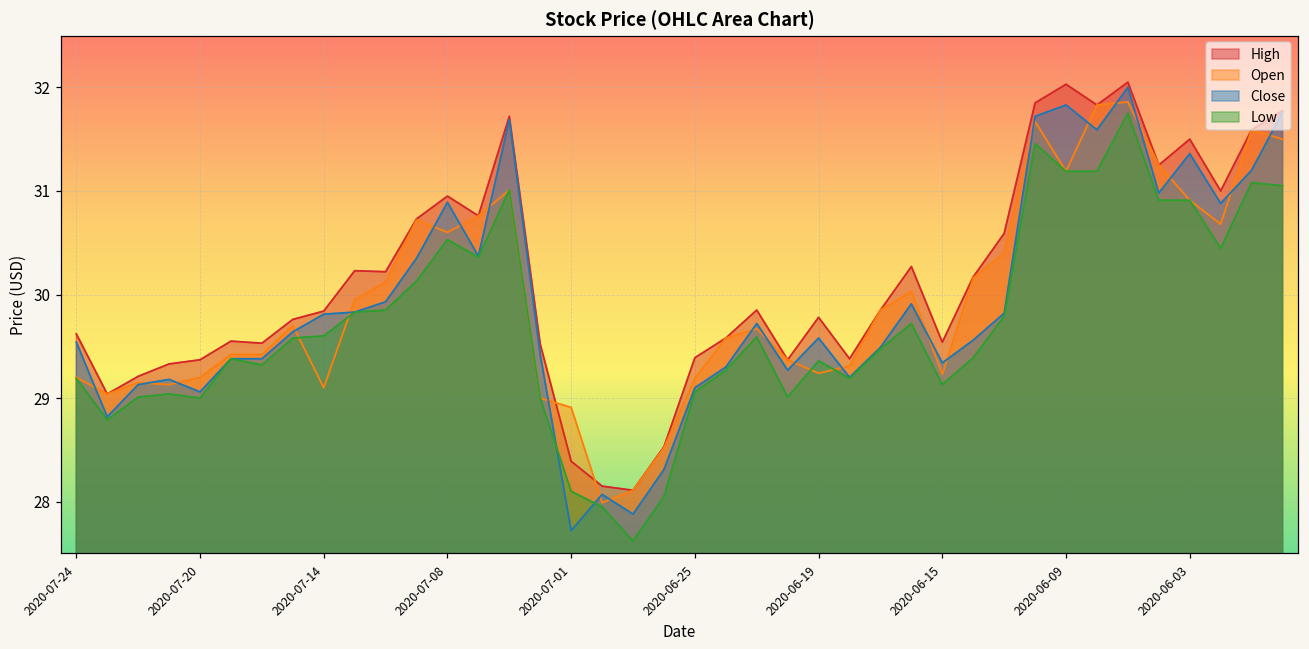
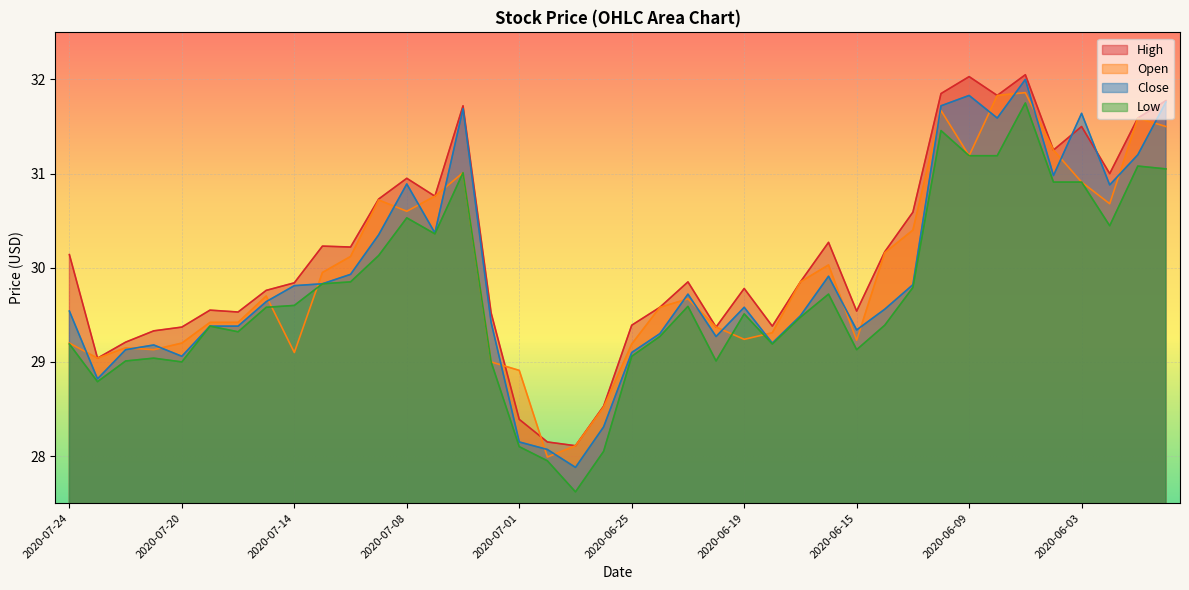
High, 2020-07-24: 29.6 -> 30.1
Close, 2020-07-01: 27.7 -> 28.2
Low, 2020-06-19: 29.4 -> 29.5
Close, 2020-06-03: 31.4 -> 31.6
